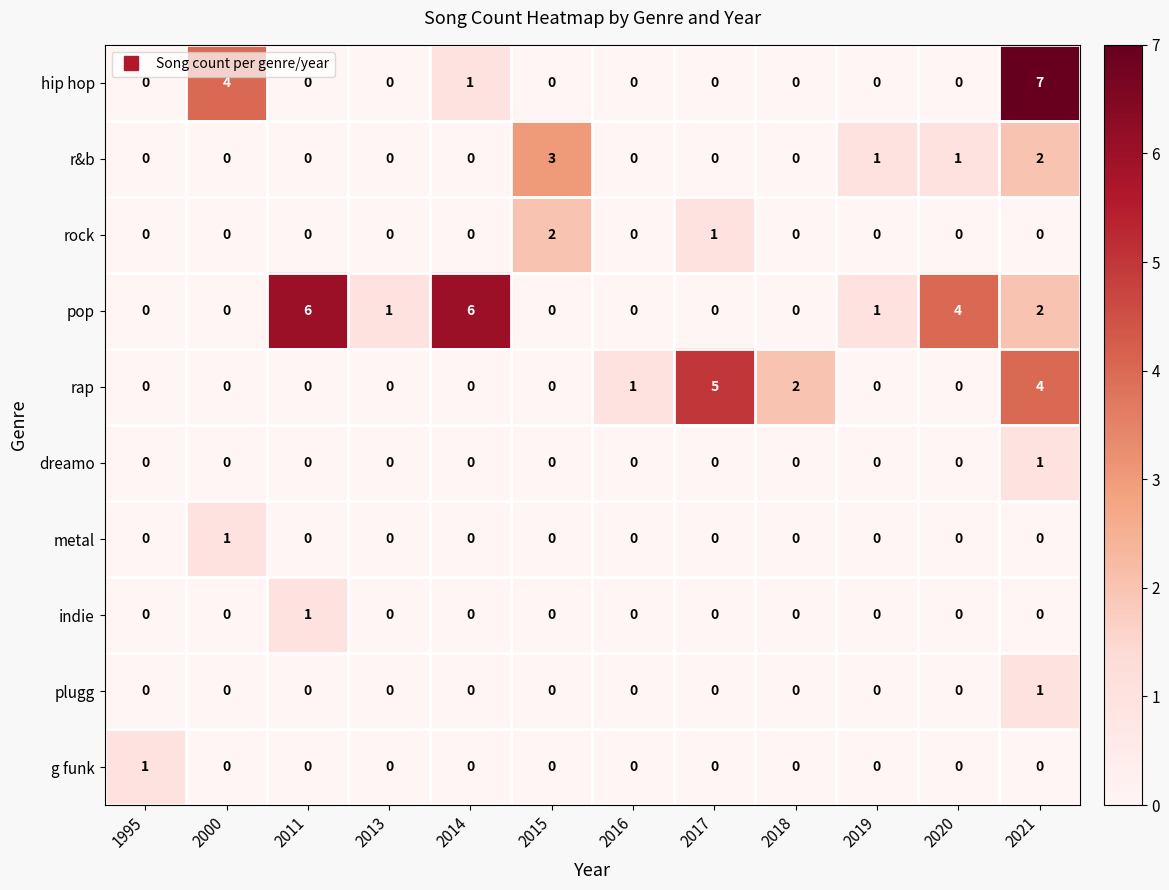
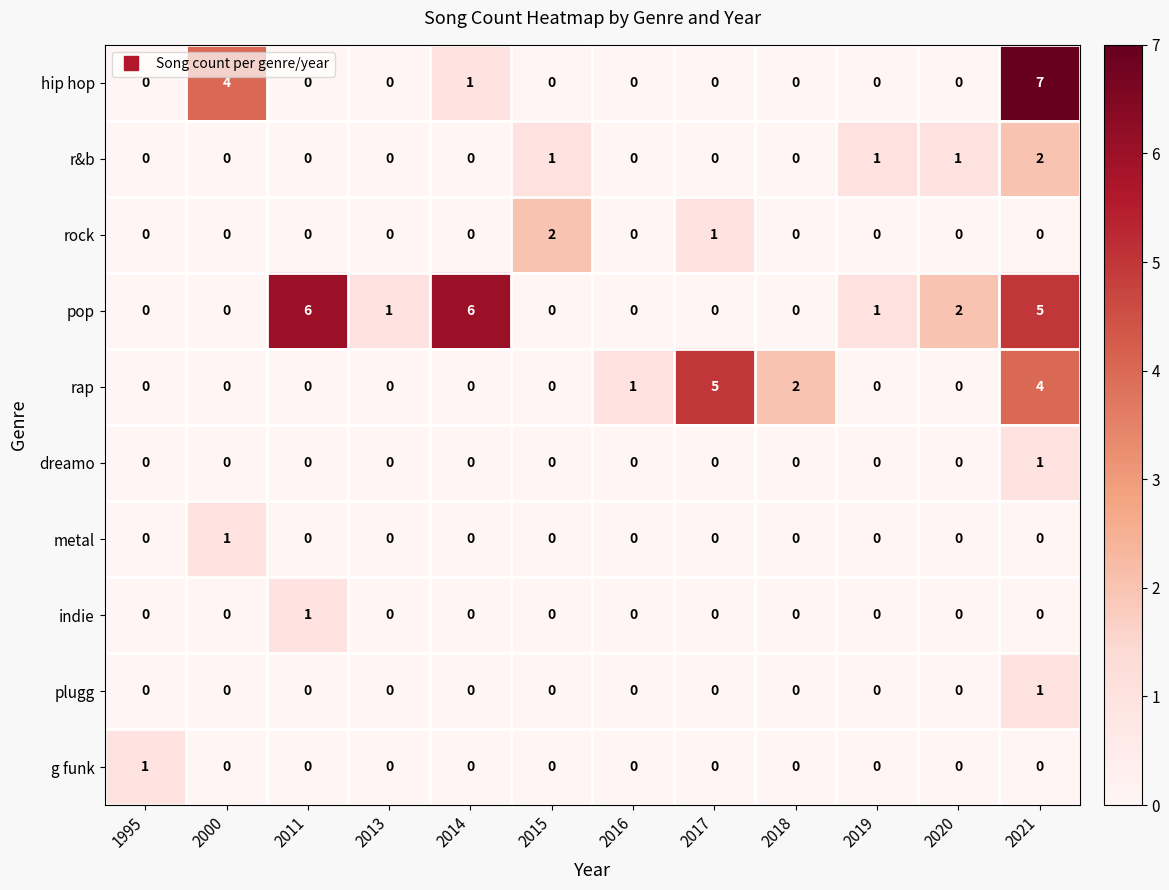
r&b, 2015: 3 -> 1
pop, 2020: 4 -> 2
pop, 2021: 2 -> 5
